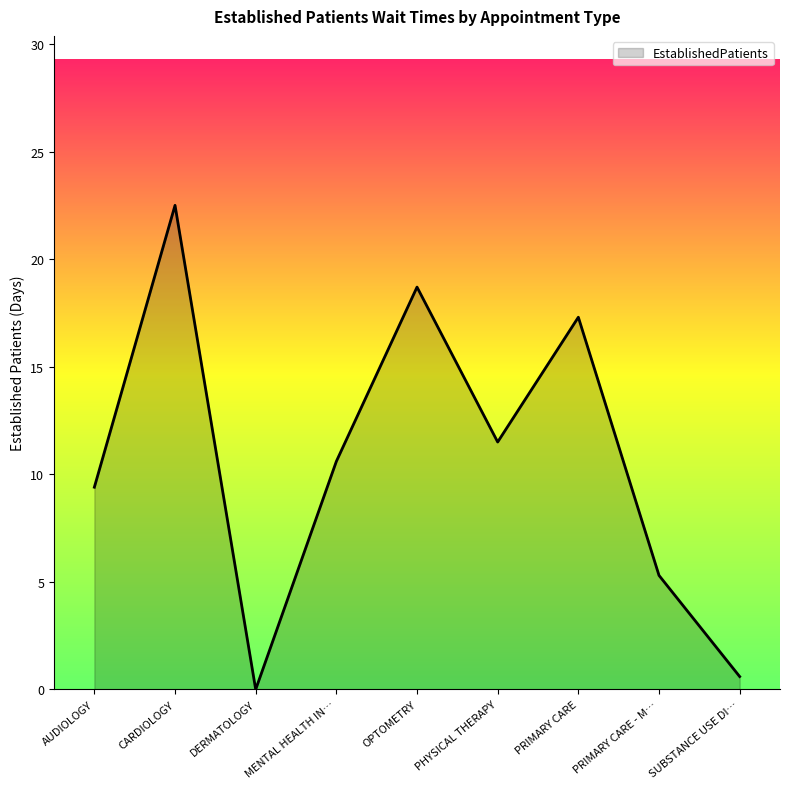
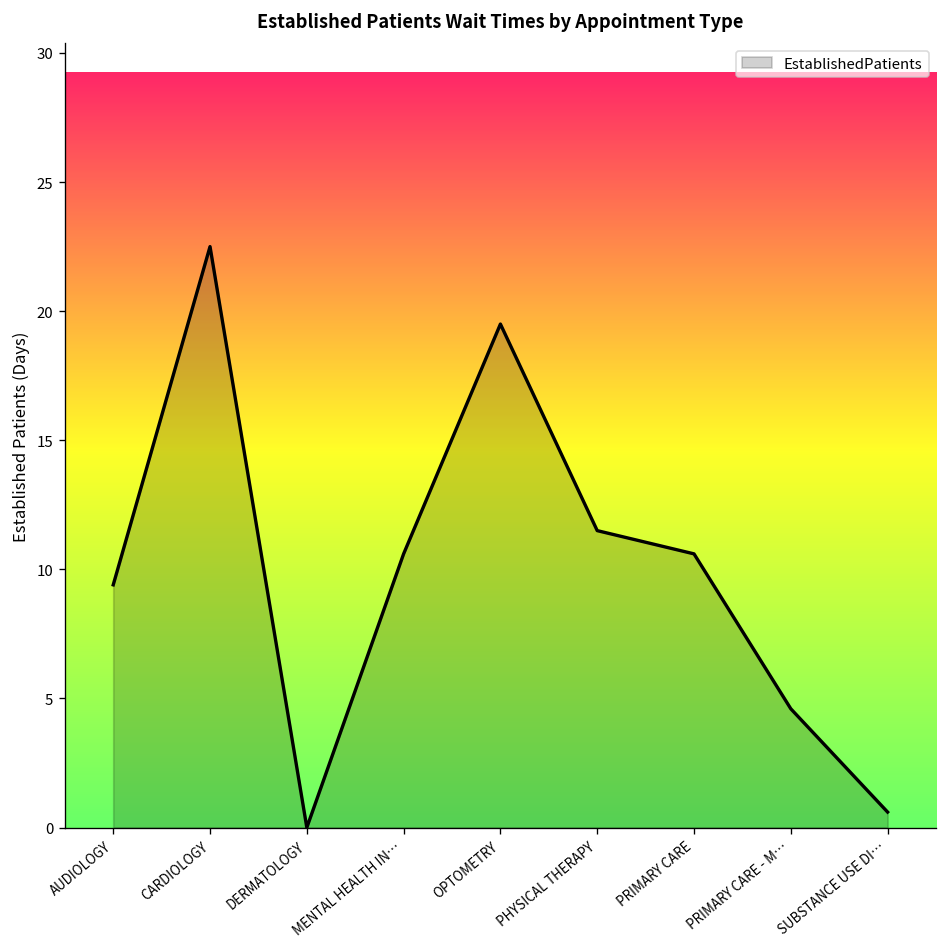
OPTOMETRY: 18.7 -> 19.5
PRIMARY CARE: 17.3 -> 10.6
PRIMARY CARE - M…: 5.3 -> 4.6
